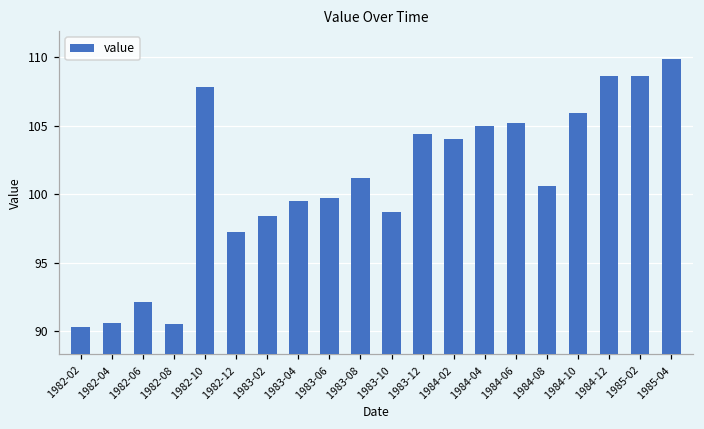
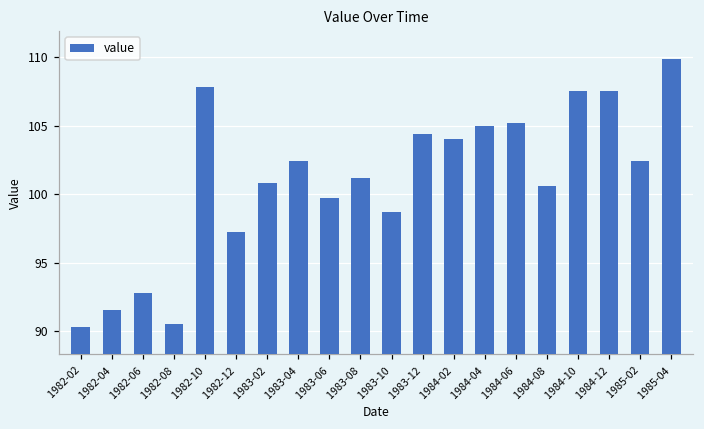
1982-04: 90.6 -> 91.5
1982-06: 92.1 -> 92.8
1983-02: 98.4 -> 100.8
1983-04: 99.5 -> 102.4
1984-10: 105.9 -> 107.5
1984-12: 108.6 -> 107.5
1985-02: 108.6 -> 102.4
